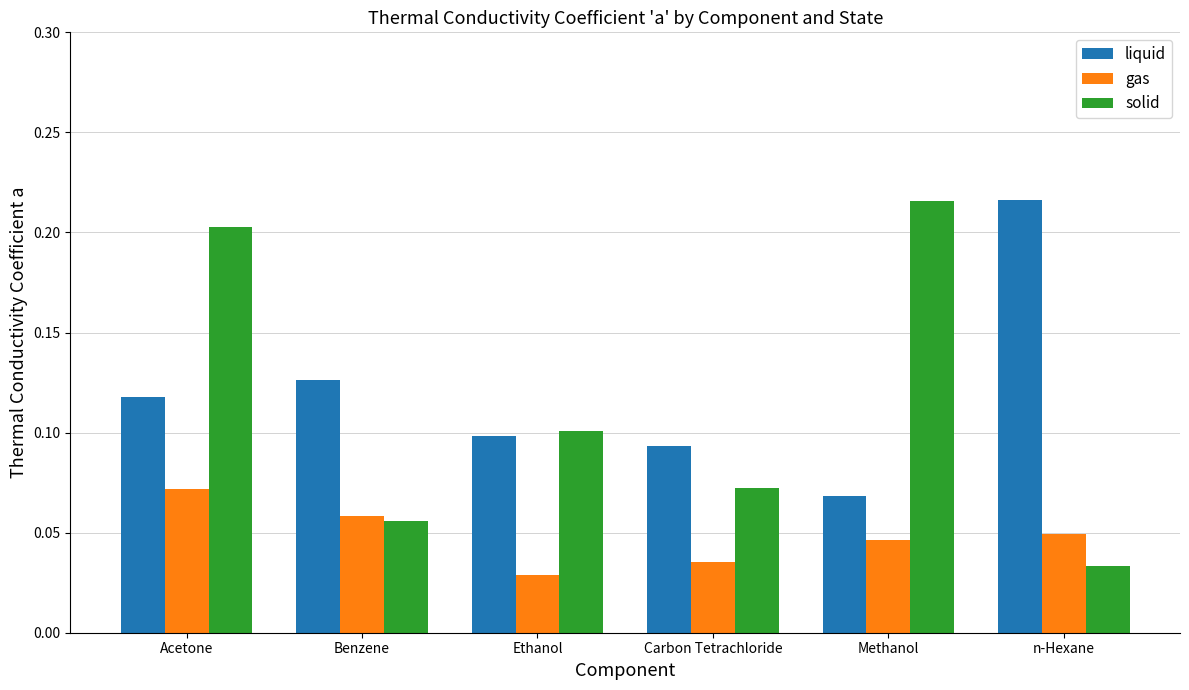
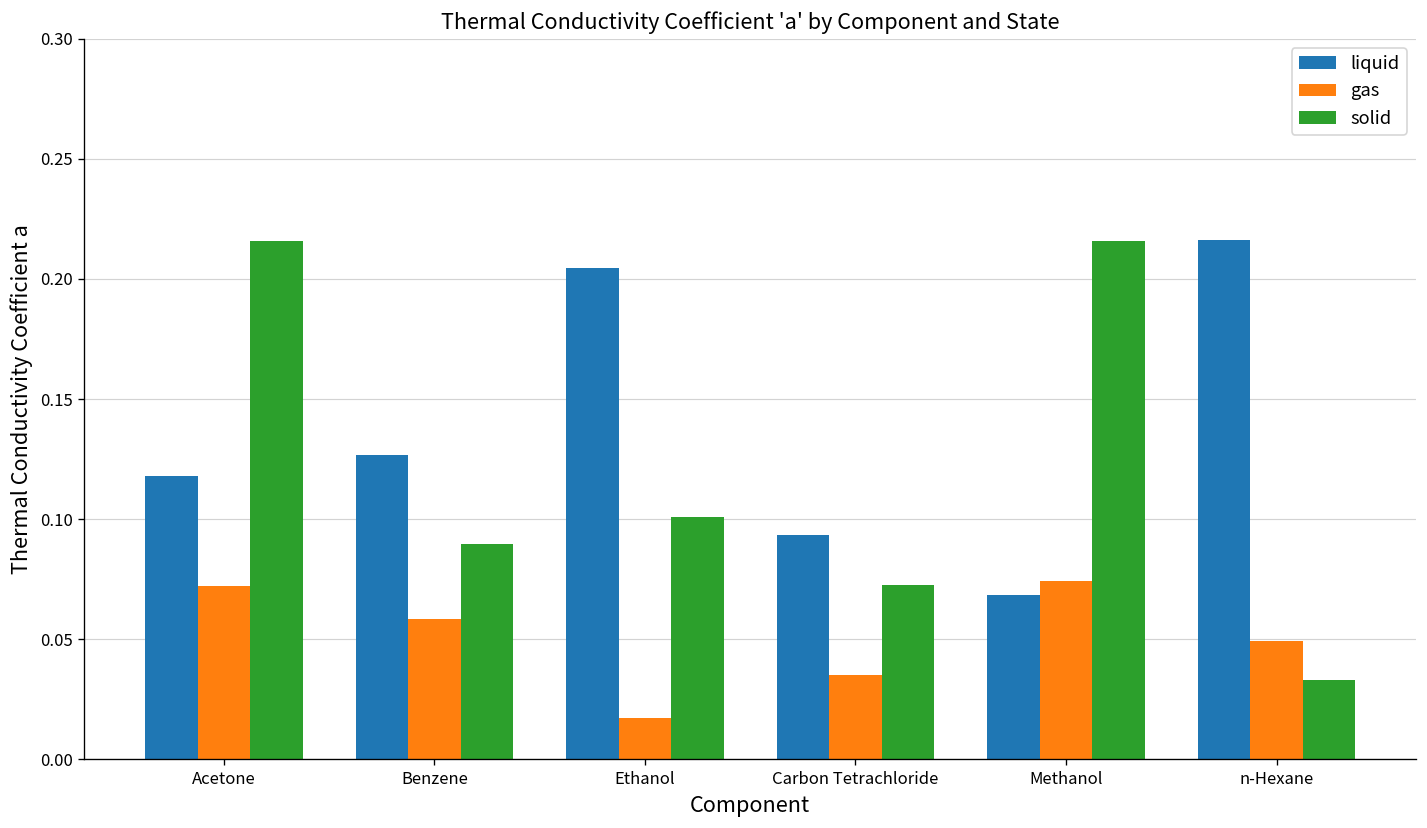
solid, Acetone: 0.203 -> 0.216
solid, Benzene: 0.056 -> 0.090
liquid, Ethanol: 0.098 -> 0.205
gas, Ethanol: 0.029 -> 0.017
gas, Methanol: 0.046 -> 0.074
